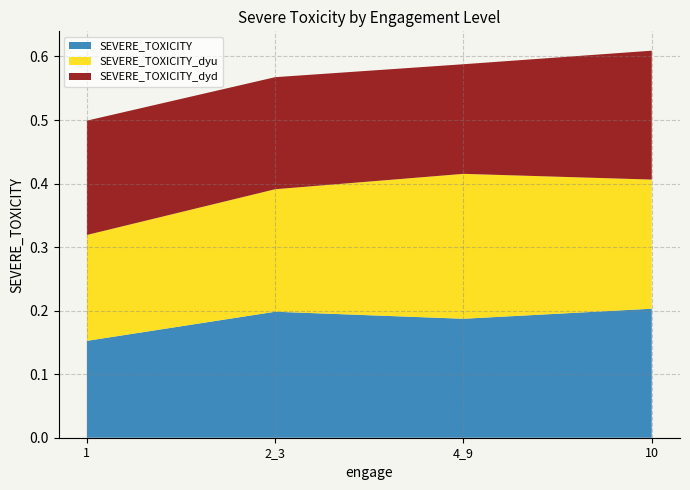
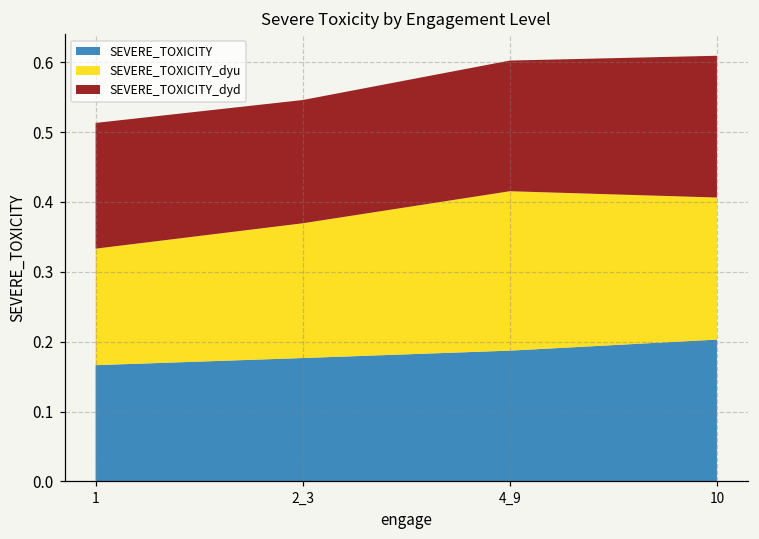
SEVERE_TOXICITY, 1: 0.15 -> 0.17
SEVERE_TOXICITY, 2_3: 0.20 -> 0.18
SEVERE_TOXICITY_dyd, 4_9: 0.17 -> 0.19
